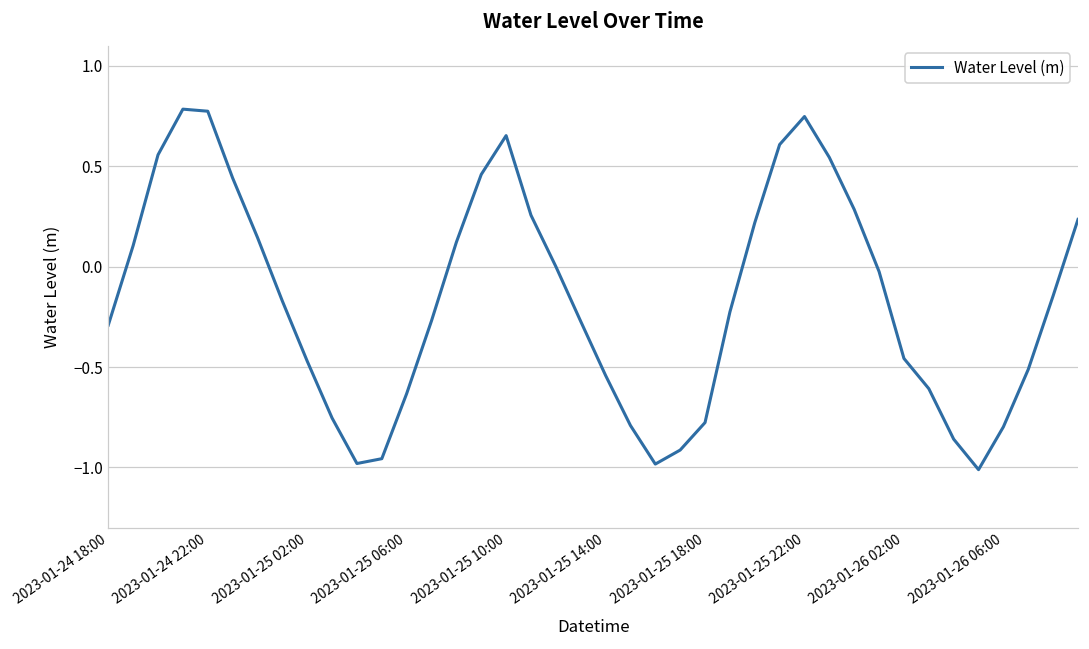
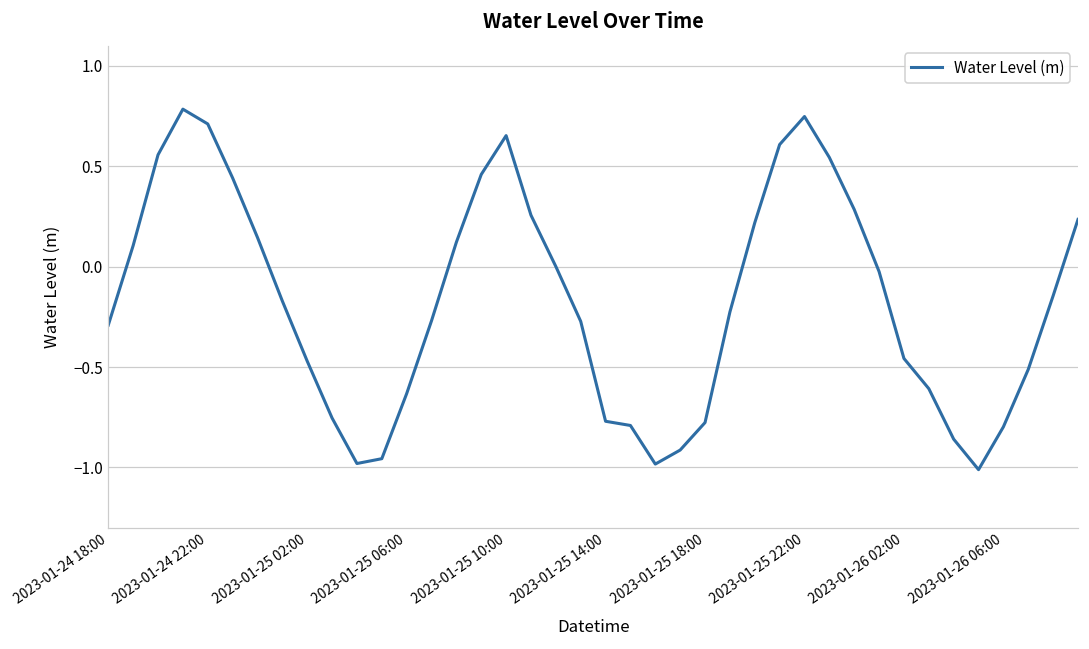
2023-01-24 22:00: 0.77 -> 0.71
2023-01-25 14:00: -0.54 -> -0.77
